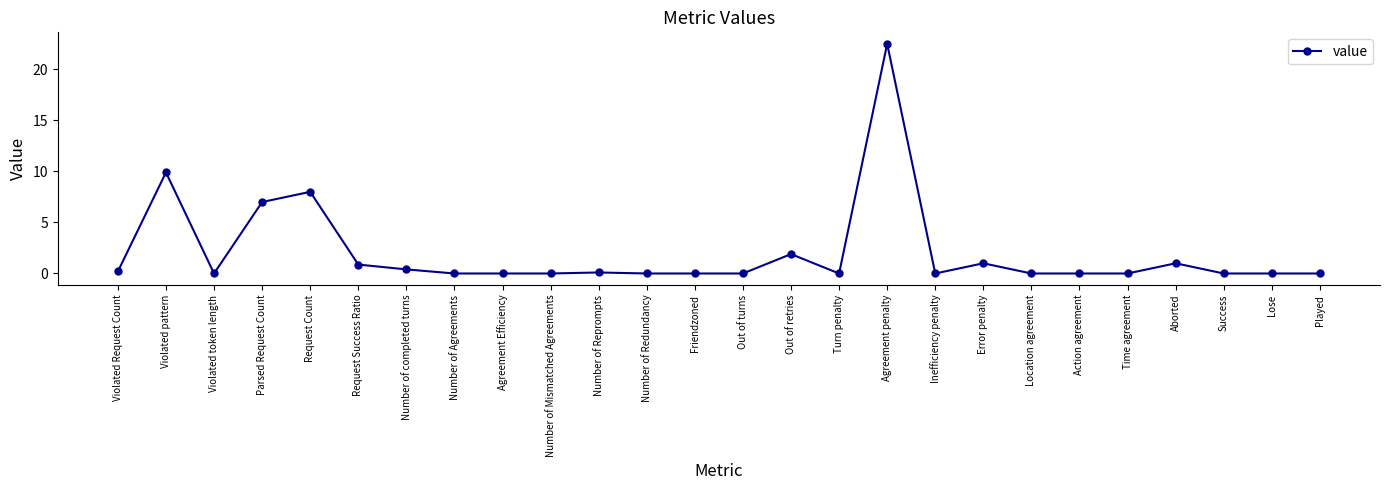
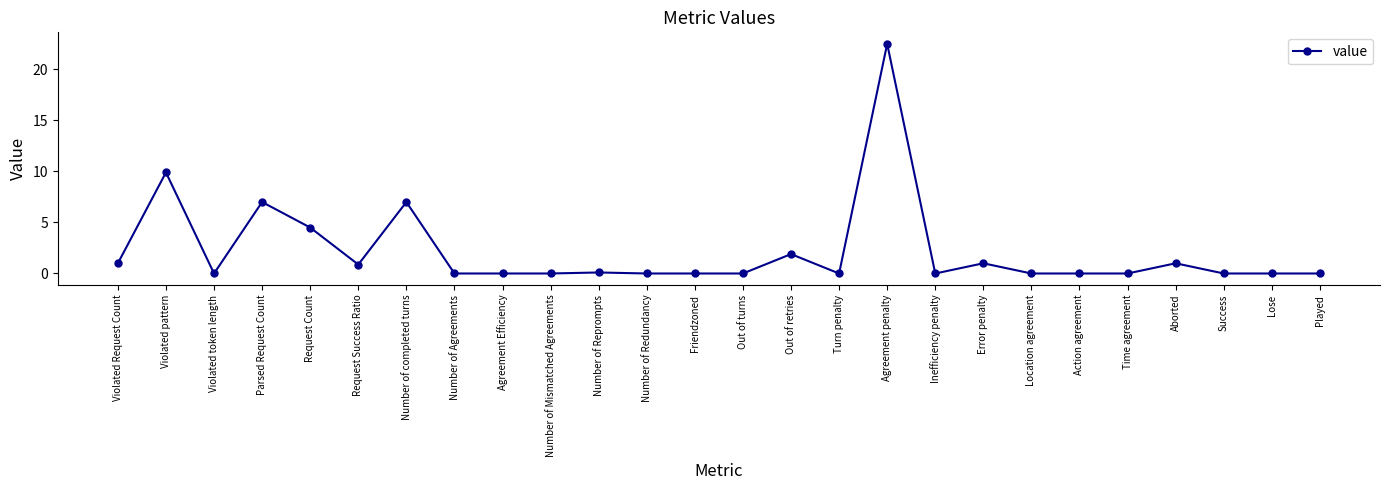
Violated Request Count: 0.2 -> 1.0
Request Count: 8.0 -> 4.5
Number of completed turns: 0.4 -> 7.0
